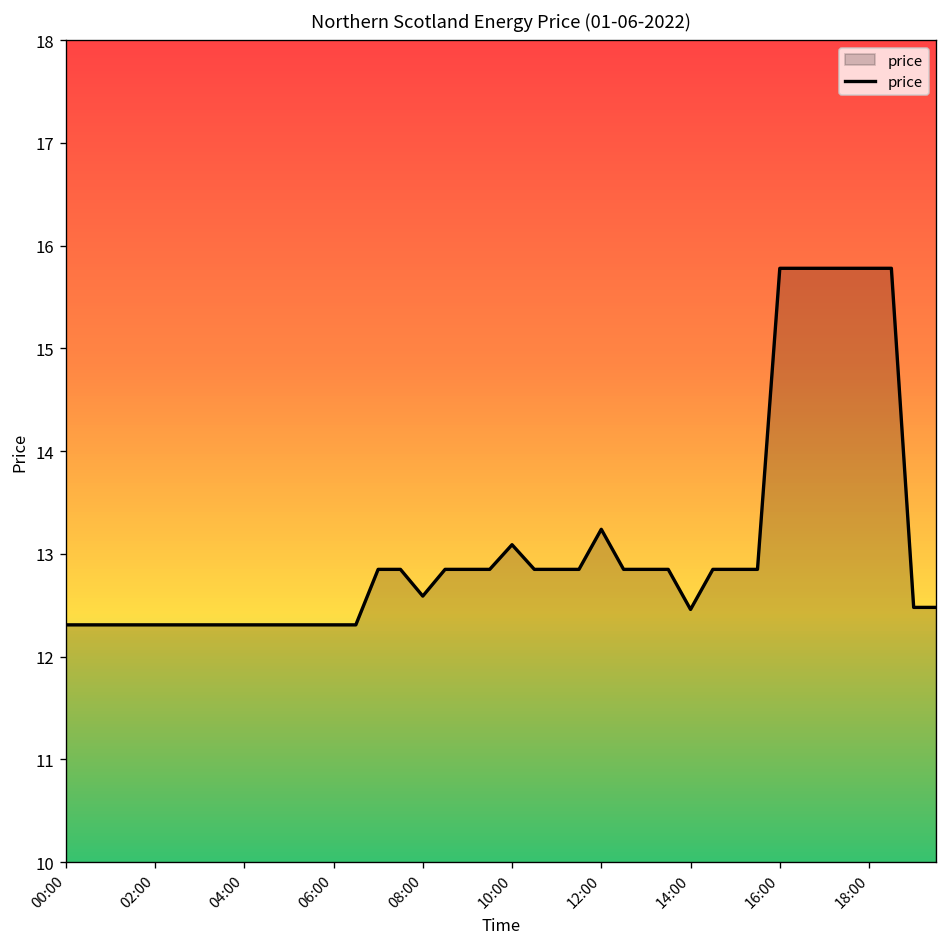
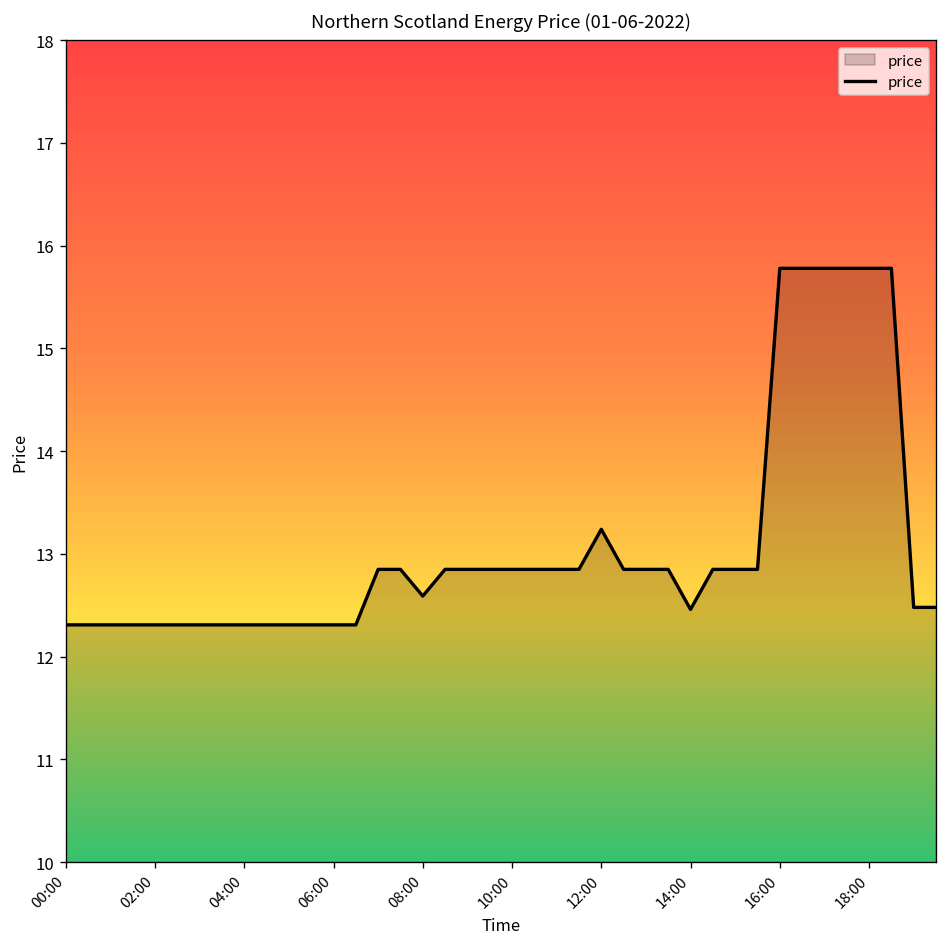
10:00: 13.1 -> 12.9
